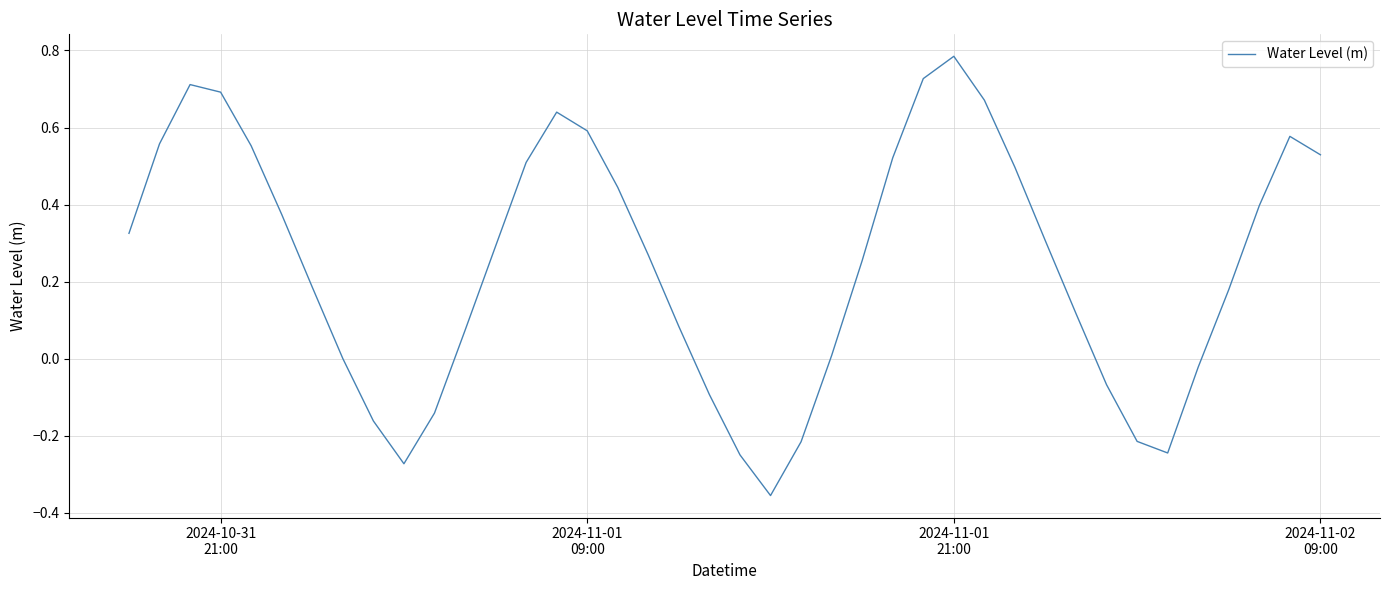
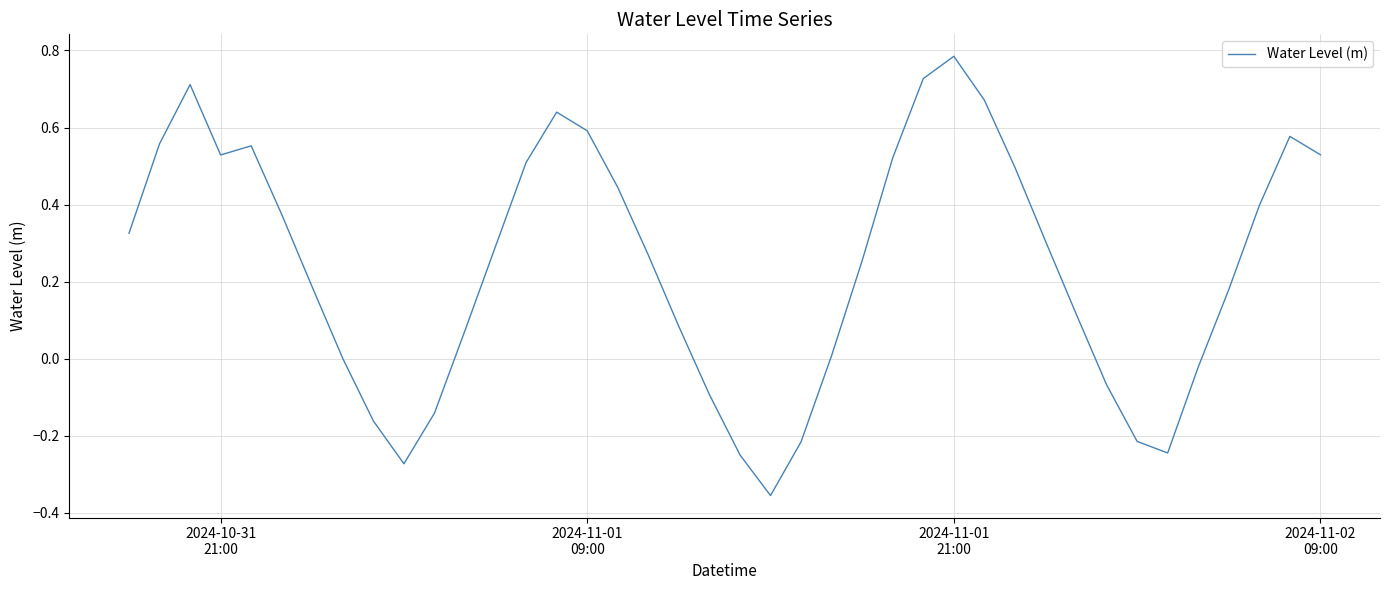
2024-10-31 21:00: 0.69 -> 0.53
